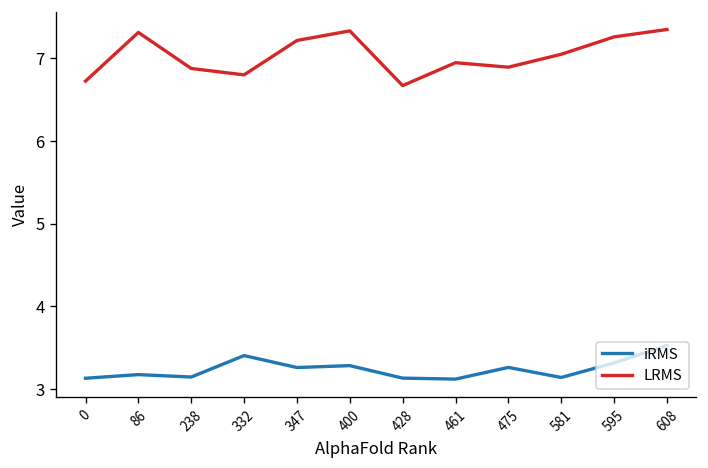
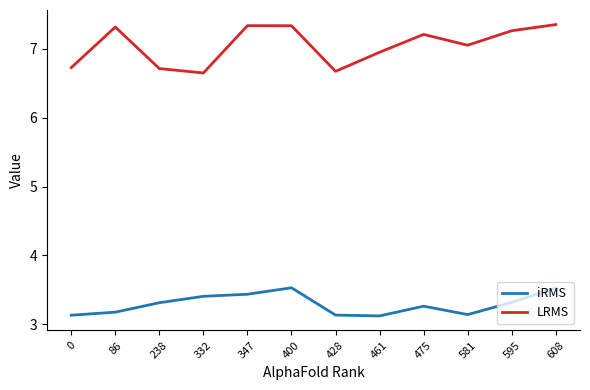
iRMS, 238: 3.1 -> 3.3
LRMS, 238: 6.9 -> 6.7
LRMS, 332: 6.8 -> 6.6
iRMS, 347: 3.3 -> 3.4
LRMS, 347: 7.2 -> 7.3
iRMS, 400: 3.3 -> 3.5
LRMS, 475: 6.9 -> 7.2
